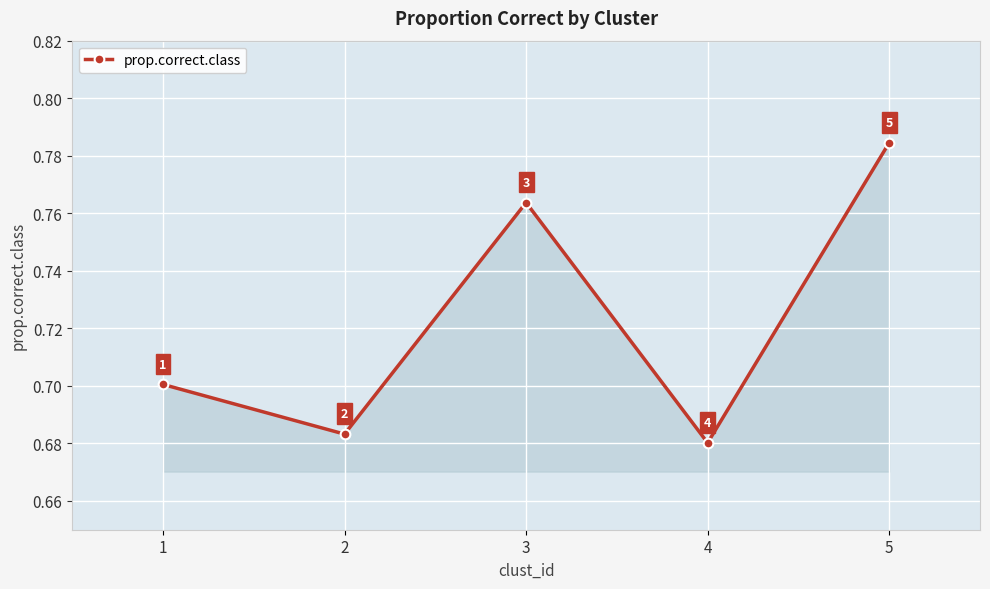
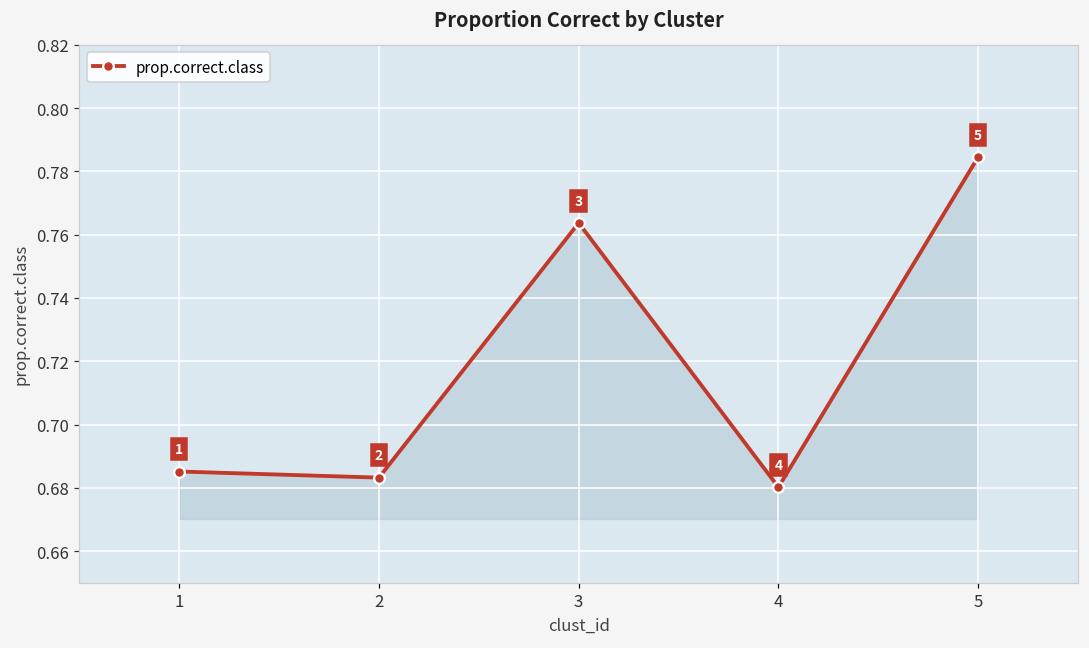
1: 0.701 -> 0.685
